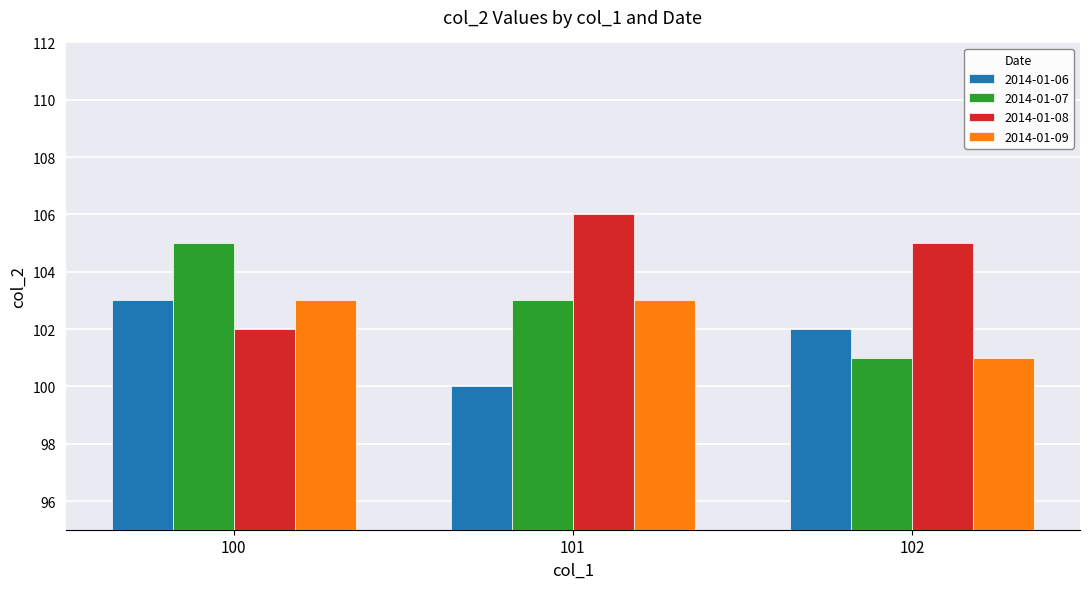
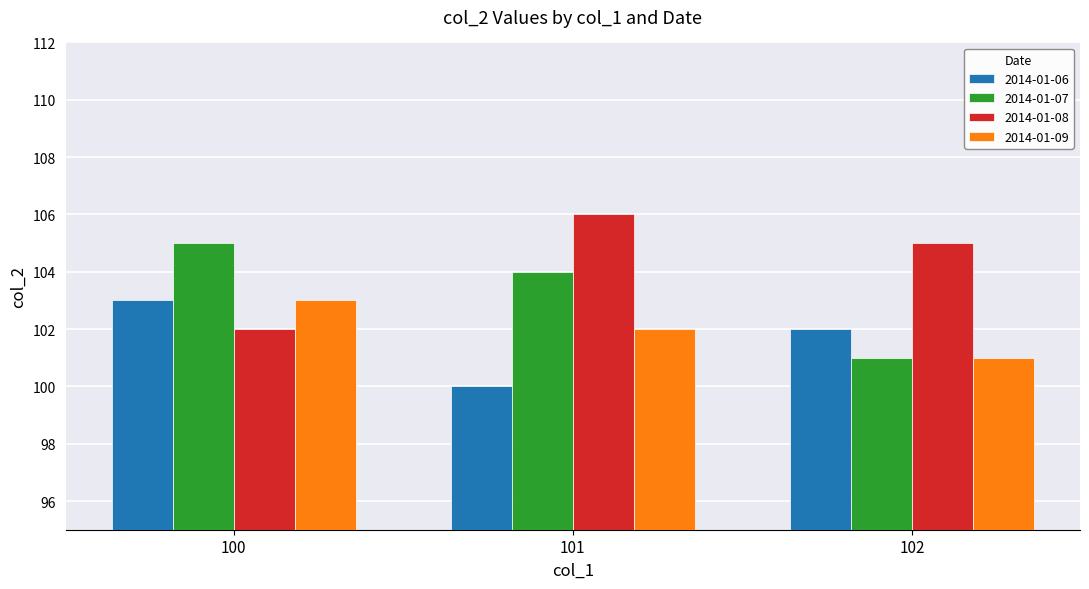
2014-01-07, 101: 103 -> 104
2014-01-09, 101: 103 -> 102
